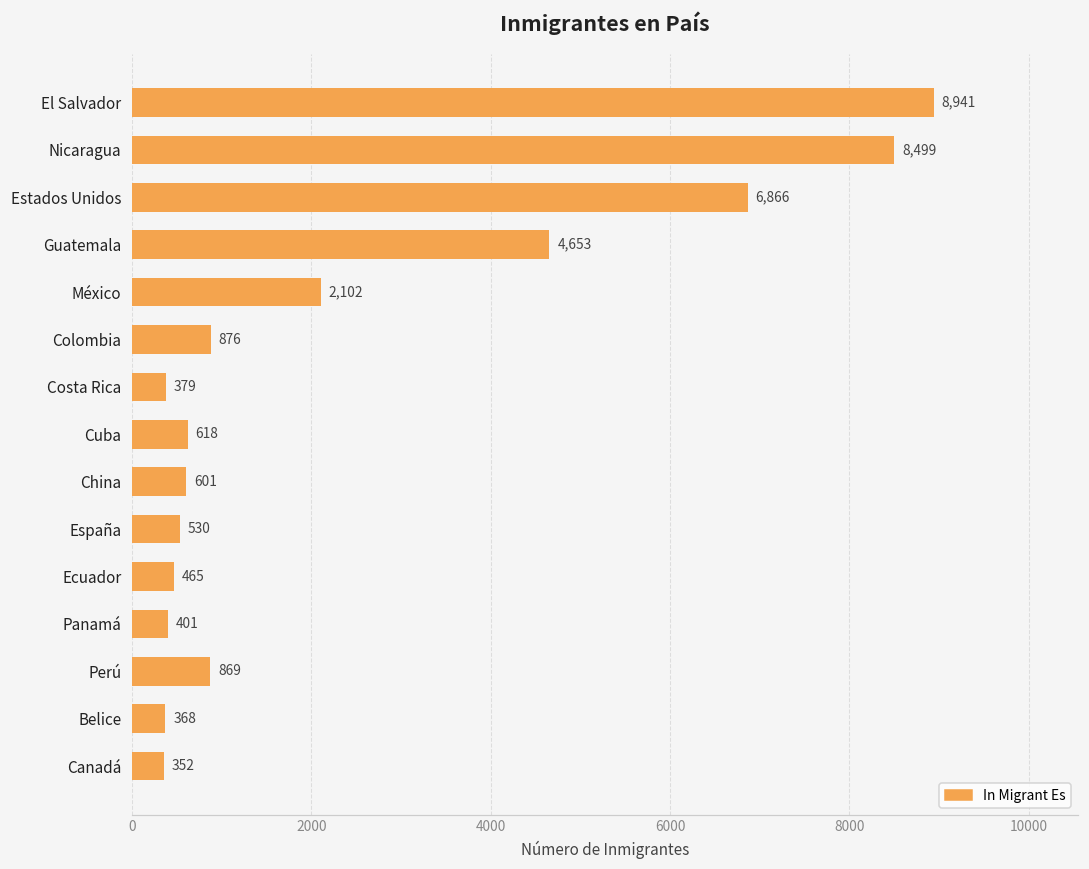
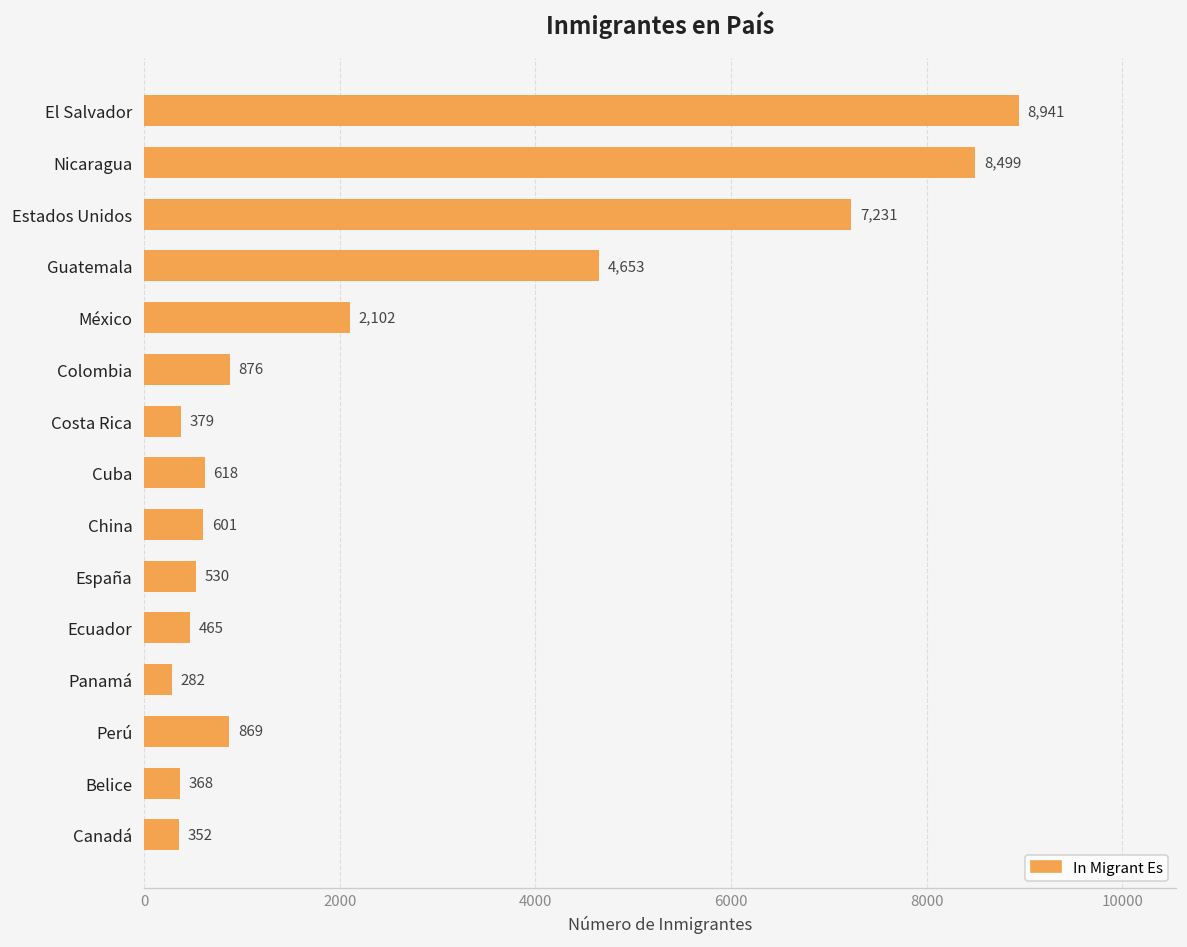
Estados Unidos: 6,866 -> 7,231
Panamá: 401 -> 282
